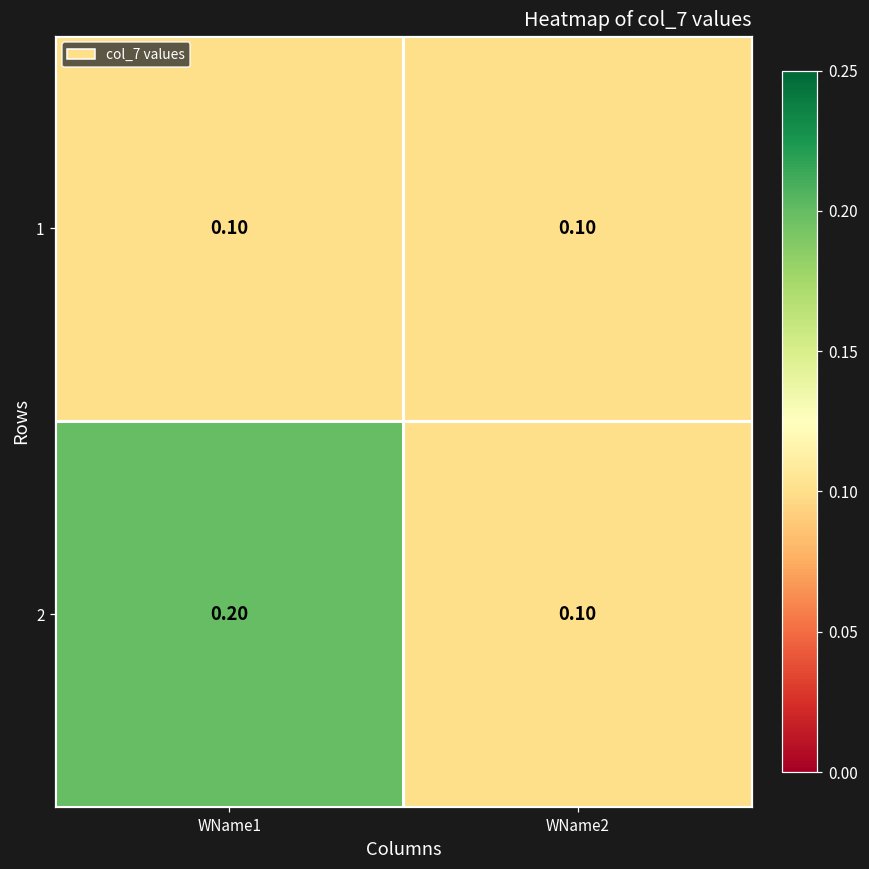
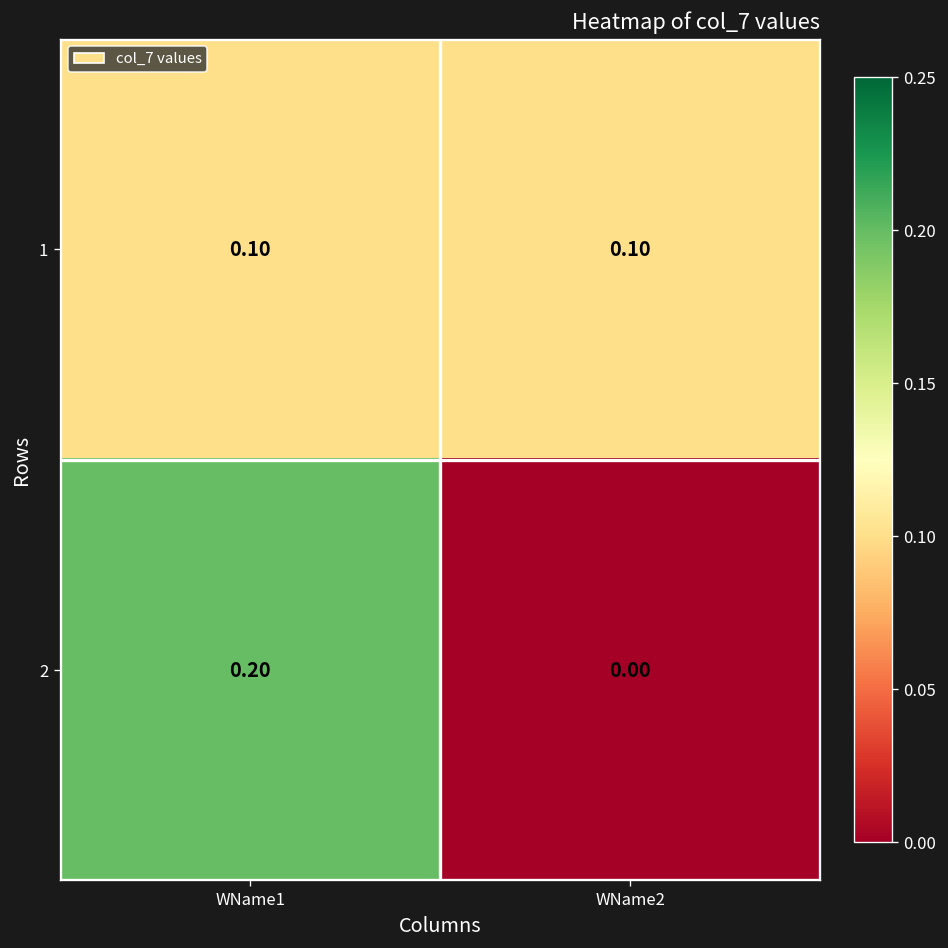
2, WName2: 0.10 -> 0.00
